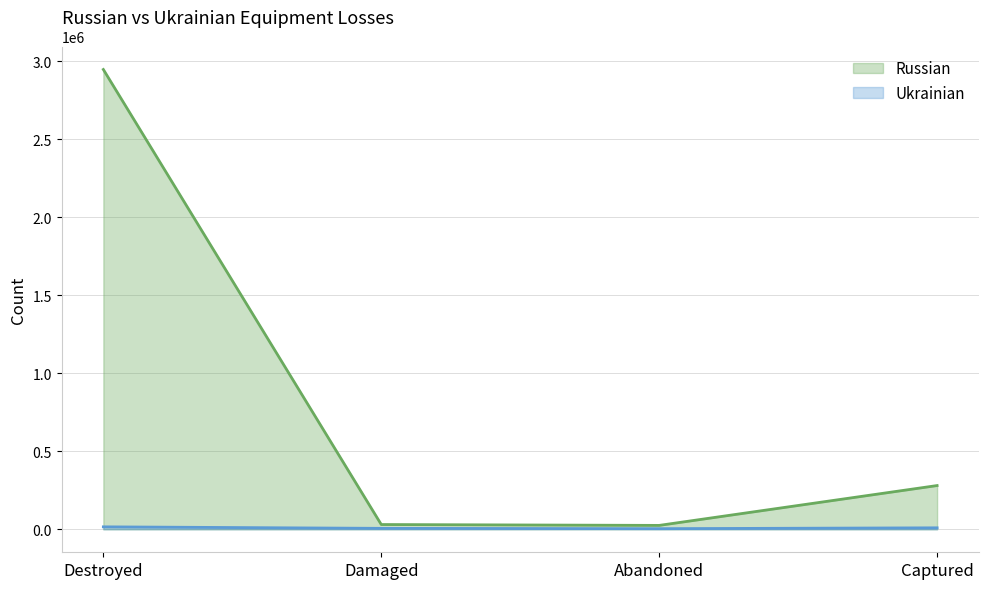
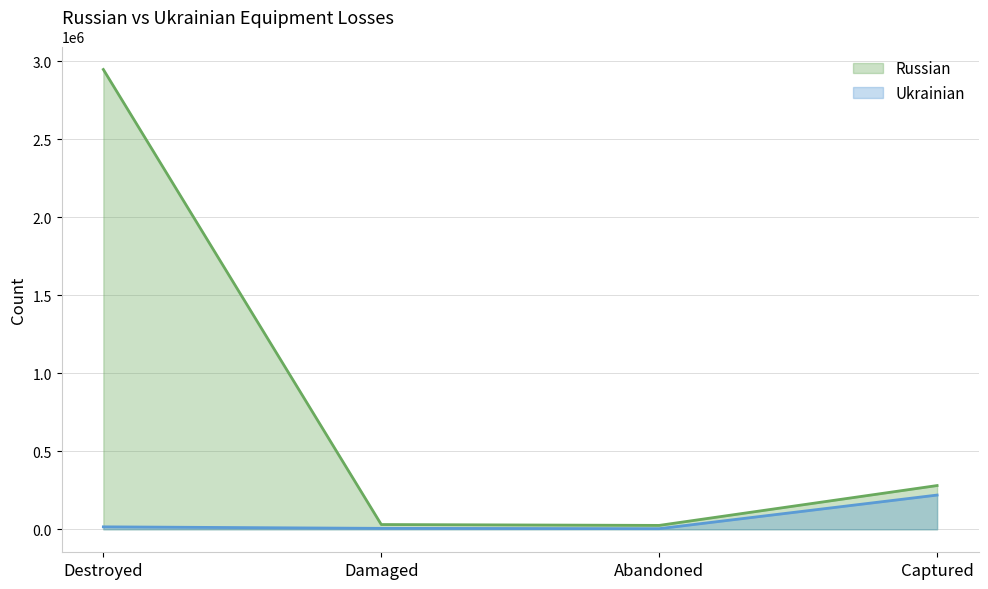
Ukrainian, Captured: 10000 -> 220000
